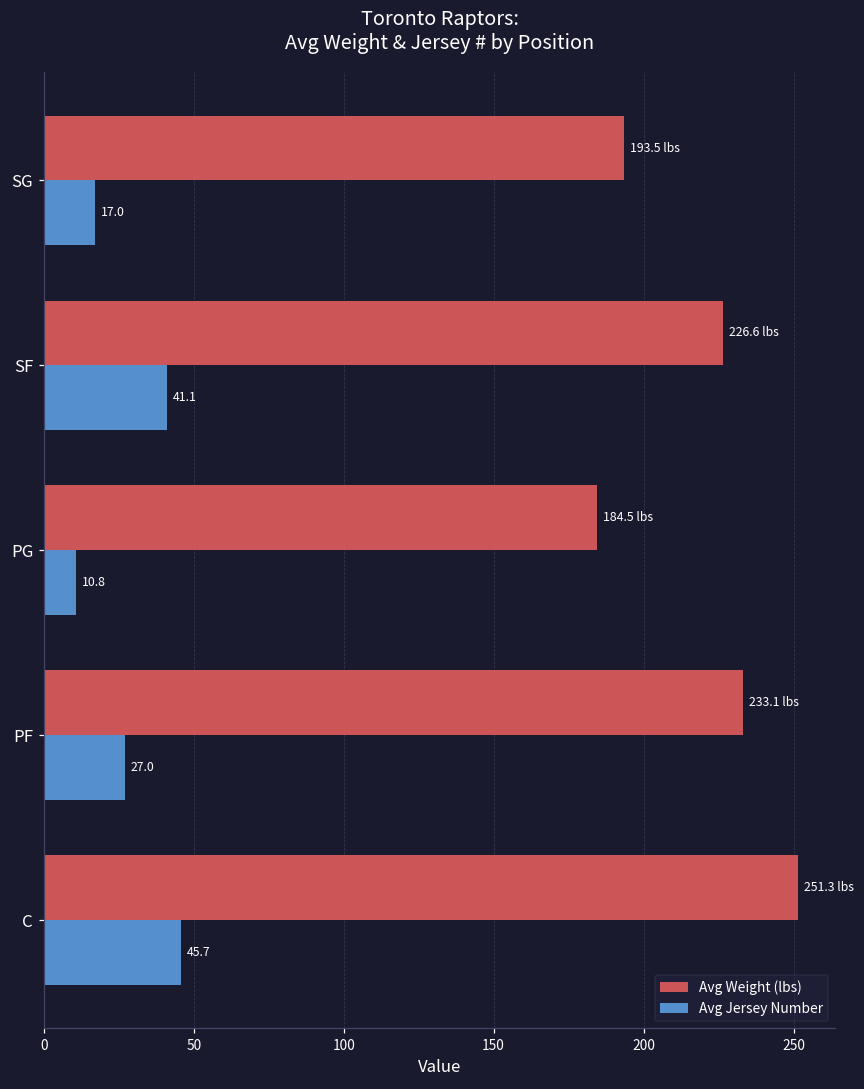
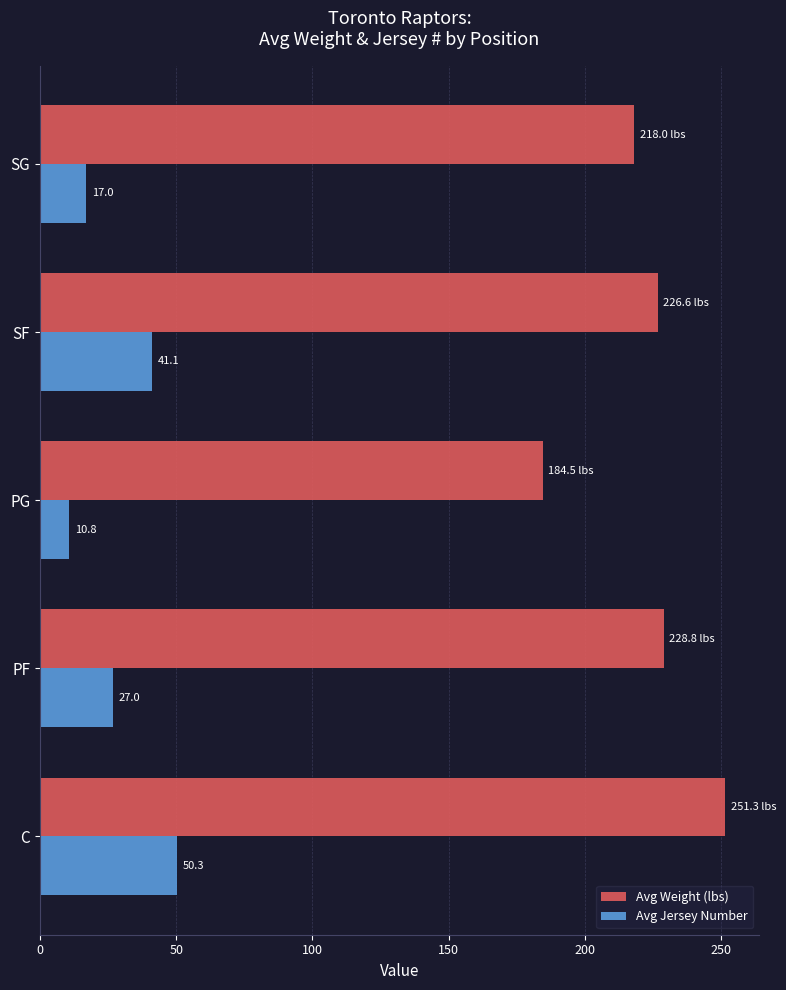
Avg Weight (lbs), SG: 193.5 -> 218.0
Avg Weight (lbs), PF: 233.1 -> 228.8
Avg Jersey Number, C: 45.7 -> 50.3
